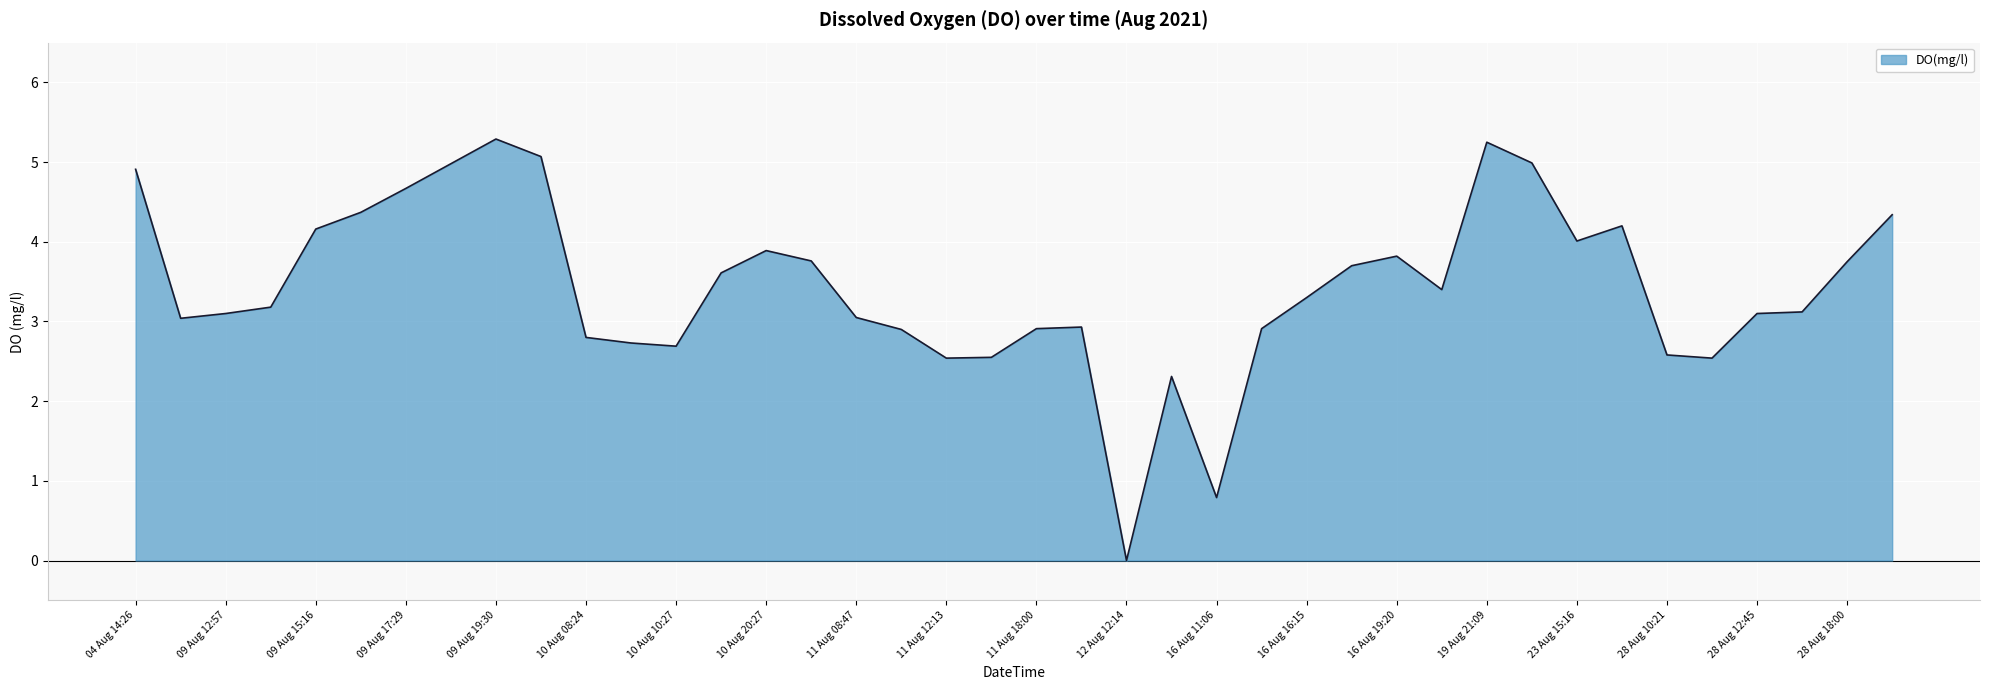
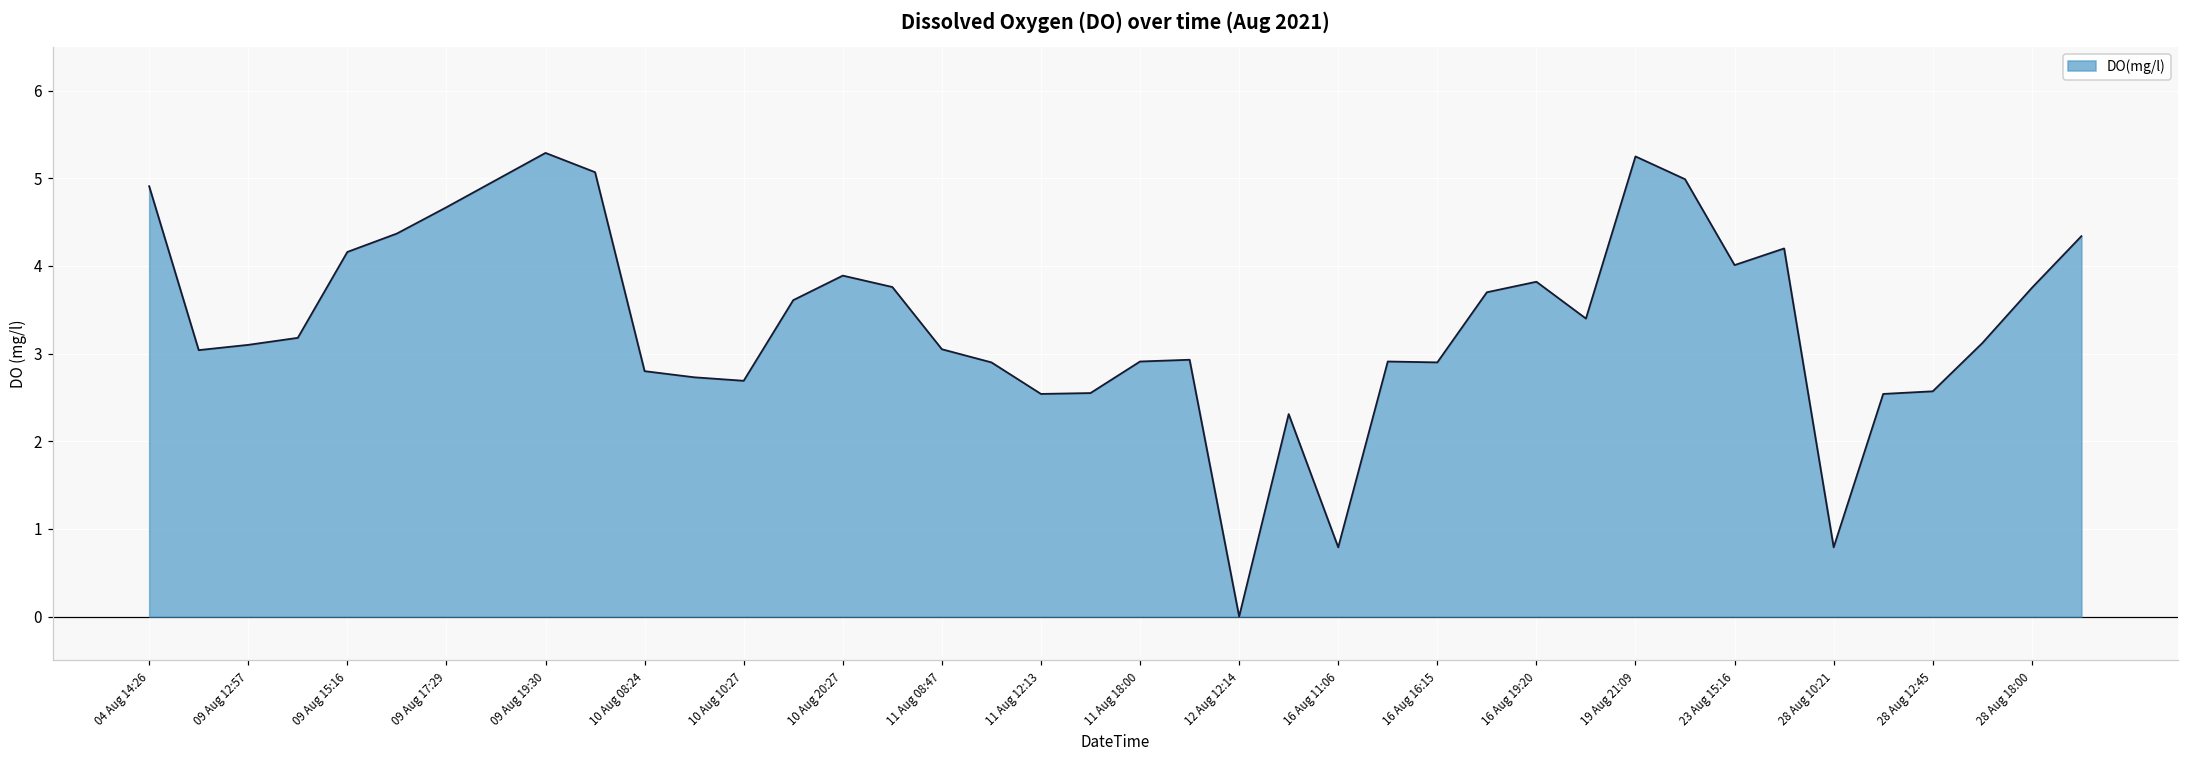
16 Aug 16:15: 3.3 -> 2.9
28 Aug 10:21: 2.6 -> 0.8
28 Aug 12:45: 3.1 -> 2.6
